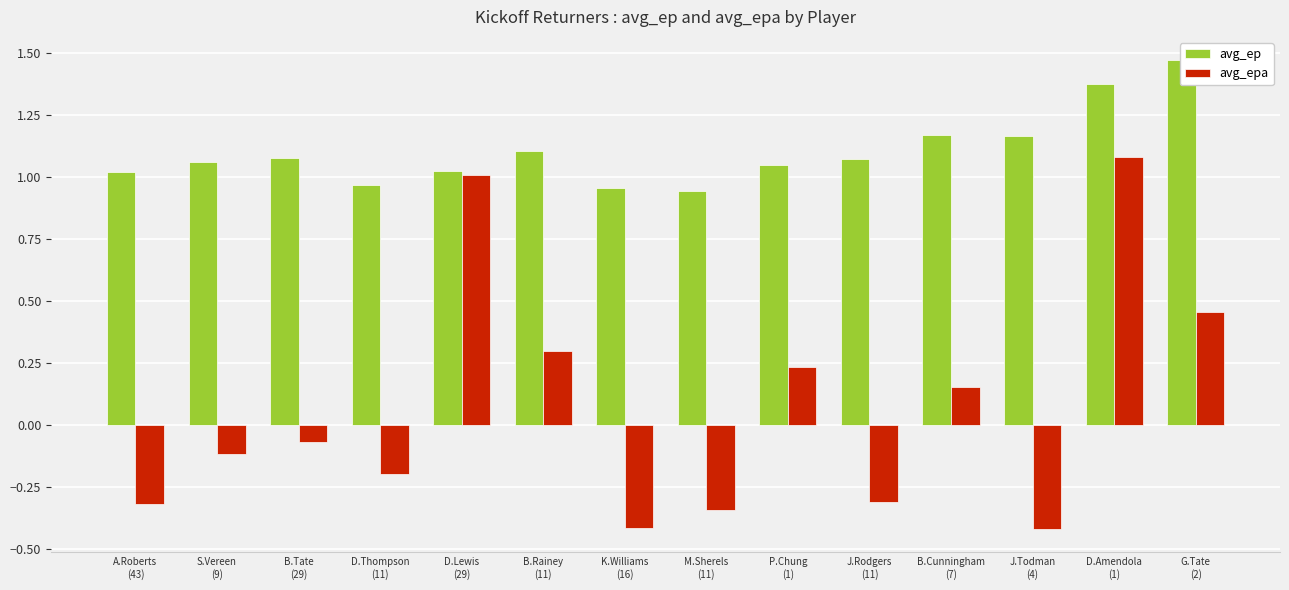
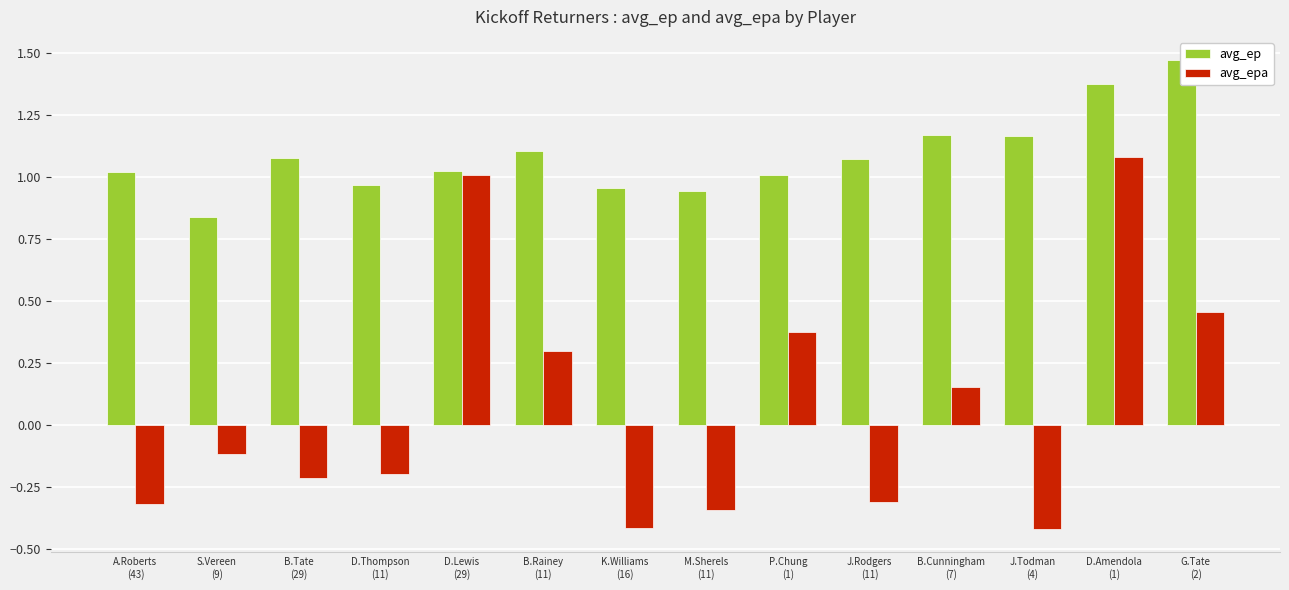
avg_ep, S.Vereen (9): 1.06 -> 0.84
avg_epa, B.Tate (29): -0.07 -> -0.22
avg_ep, P.Chung (1): 1.05 -> 1.01
avg_epa, P.Chung (1): 0.23 -> 0.37
